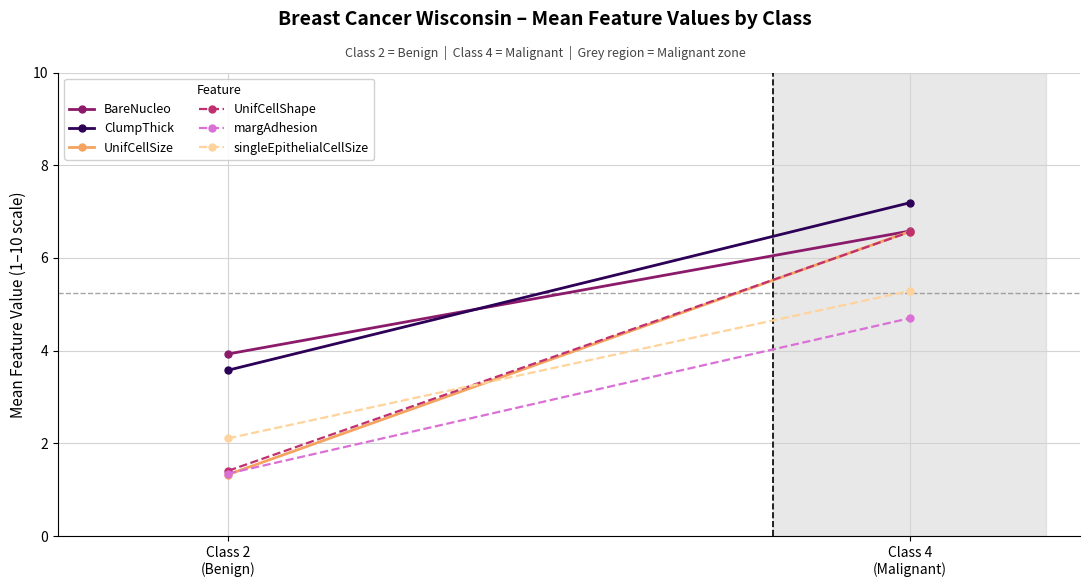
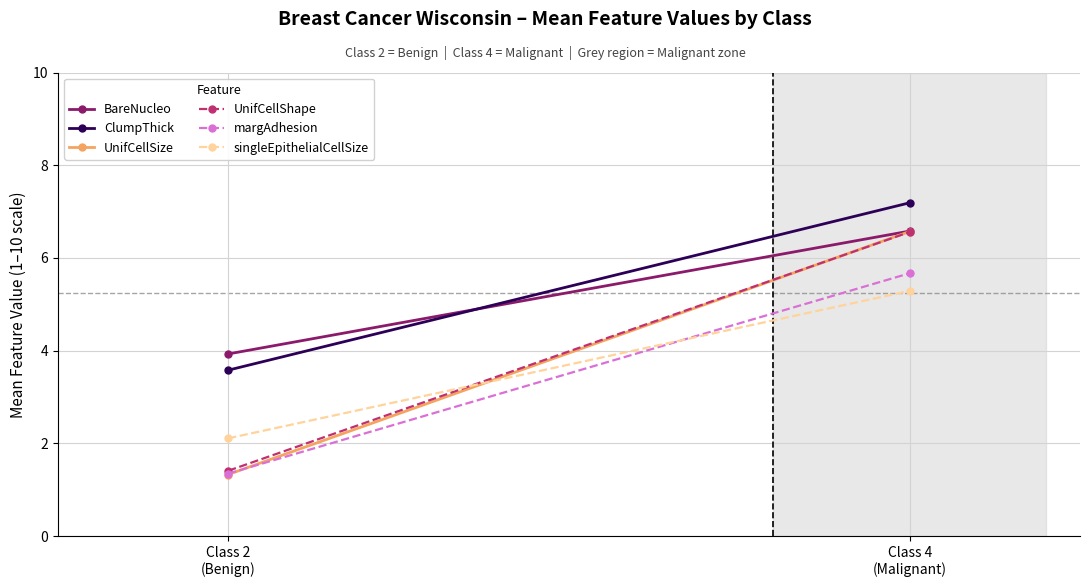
margAdhesion, Class 4 (Malignant): 4.7 -> 5.7
